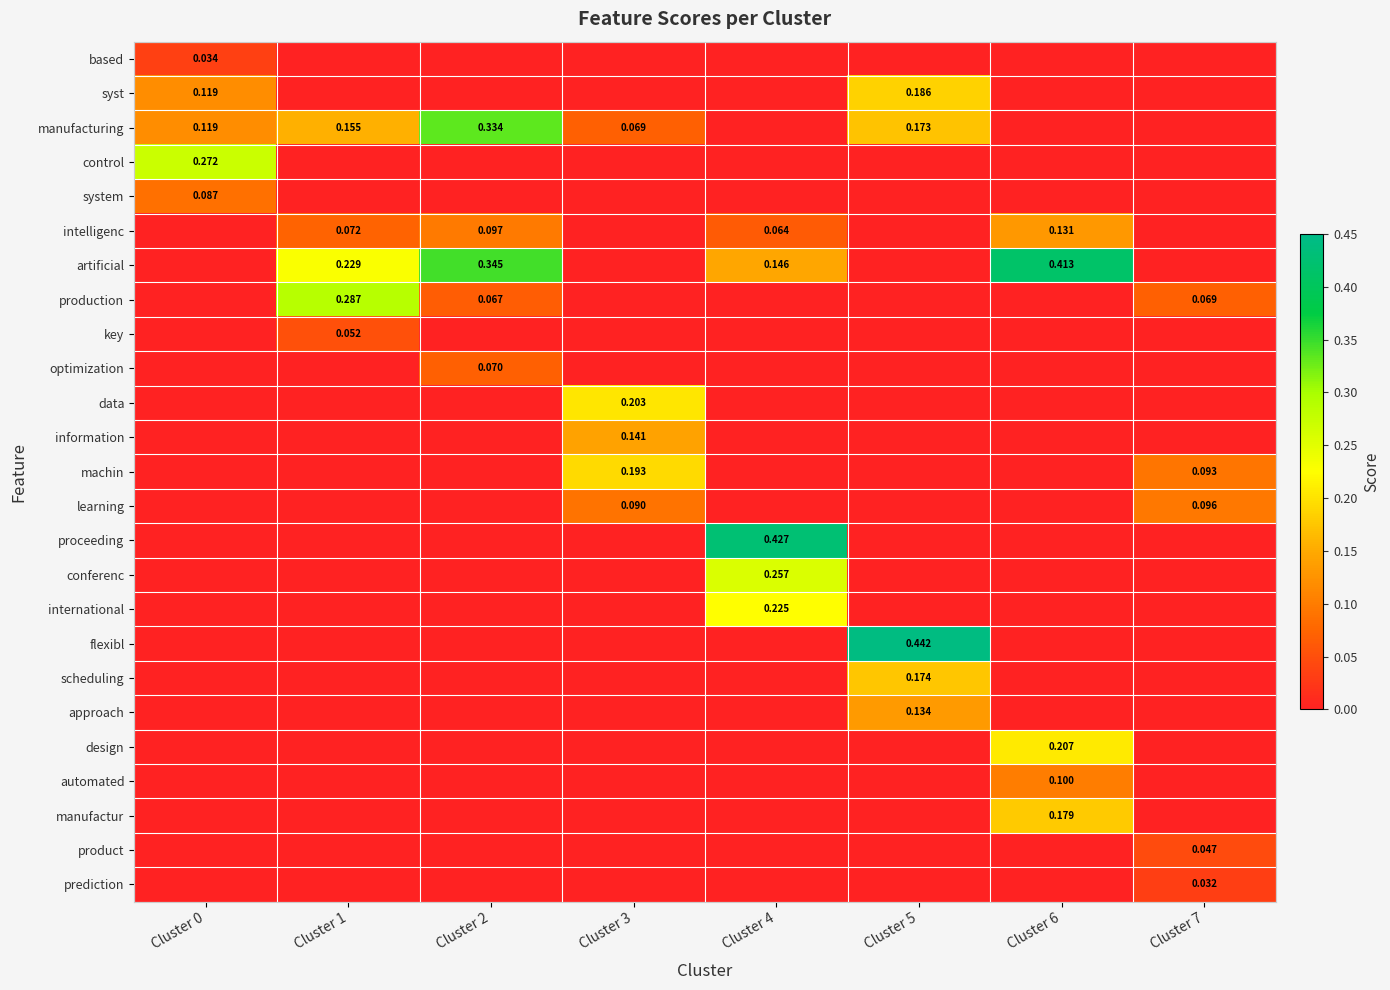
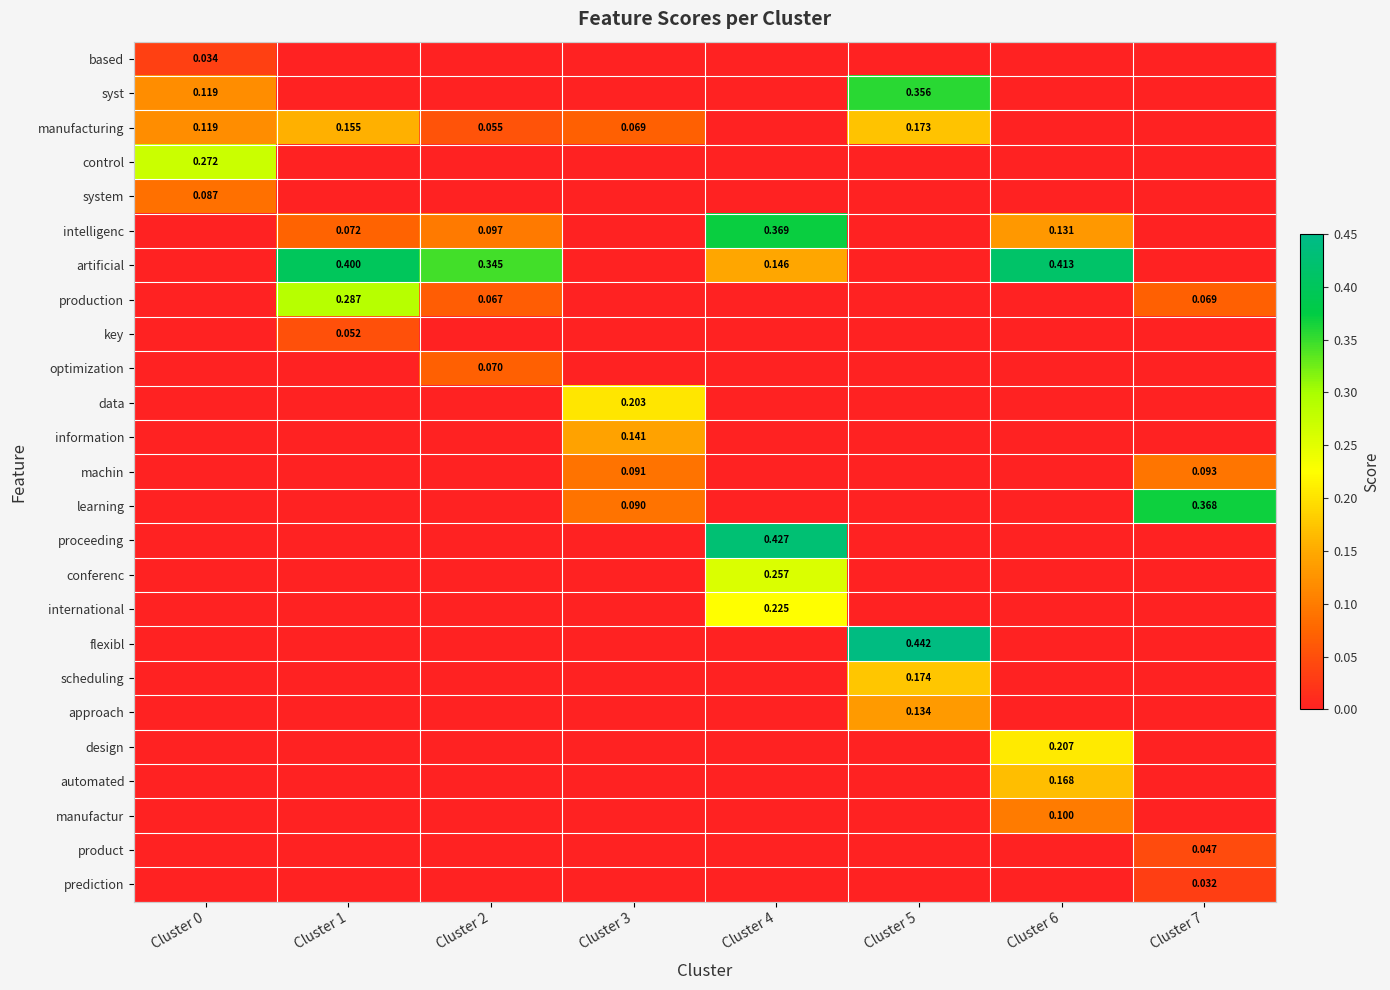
syst, Cluster 5: 0.186 -> 0.356
manufacturing, Cluster 2: 0.334 -> 0.055
intelligenc, Cluster 4: 0.064 -> 0.369
artificial, Cluster 1: 0.229 -> 0.400
machin, Cluster 3: 0.193 -> 0.091
learning, Cluster 7: 0.096 -> 0.368
automated, Cluster 6: 0.100 -> 0.168
manufactur, Cluster 6: 0.179 -> 0.100
